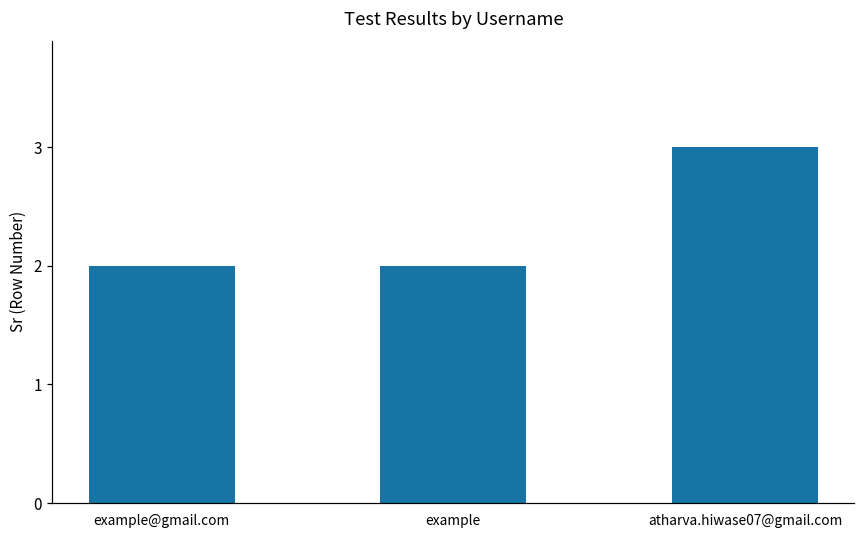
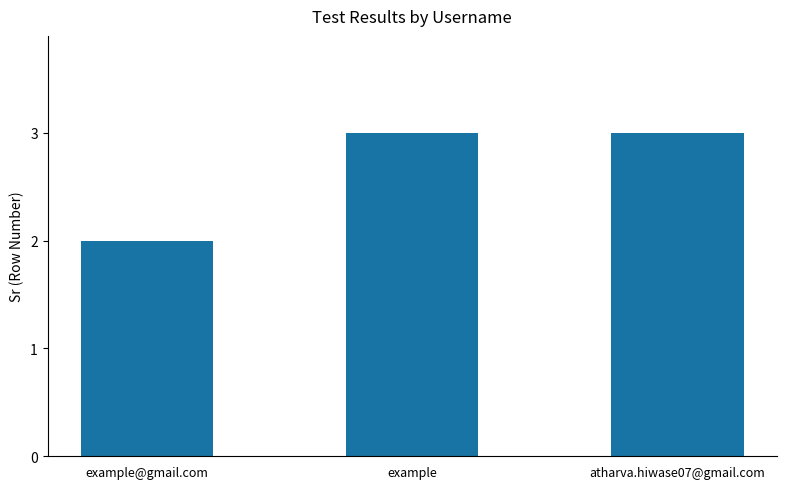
example: 2 -> 3
